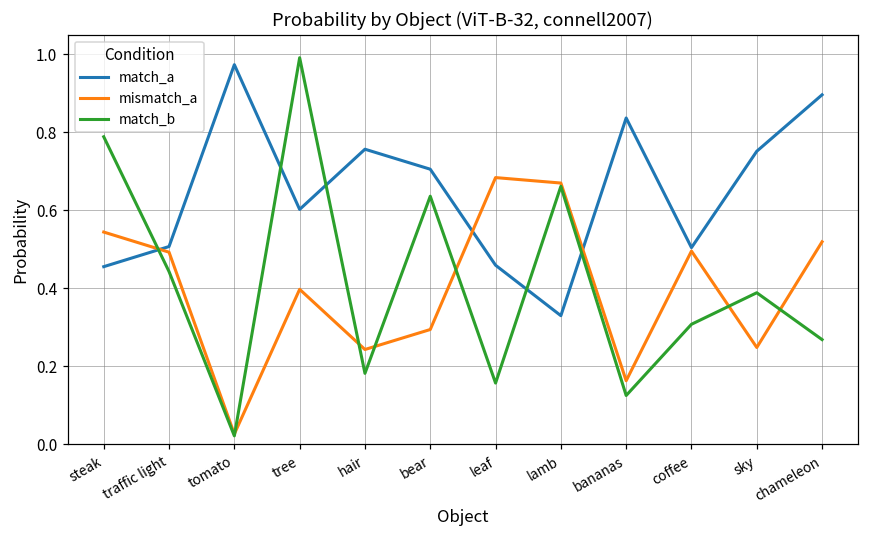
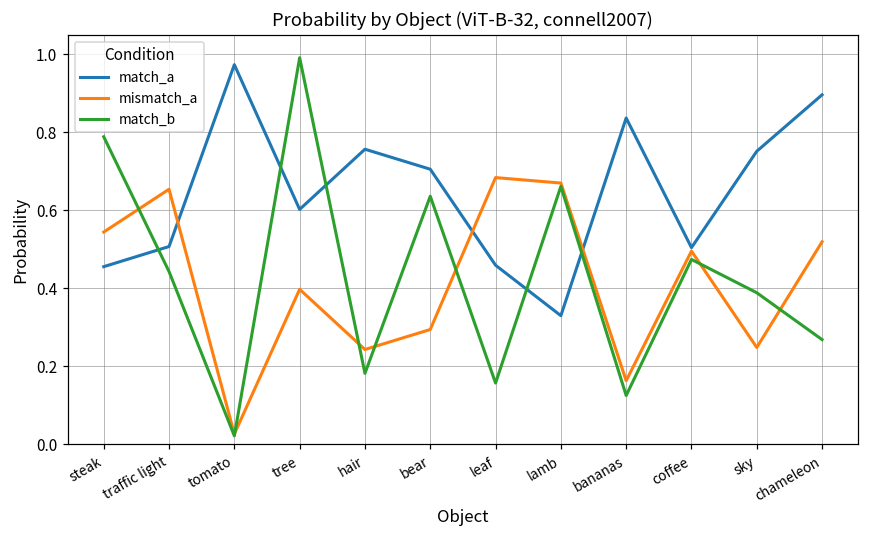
mismatch_a, traffic light: 0.49 -> 0.65
match_b, coffee: 0.31 -> 0.47
